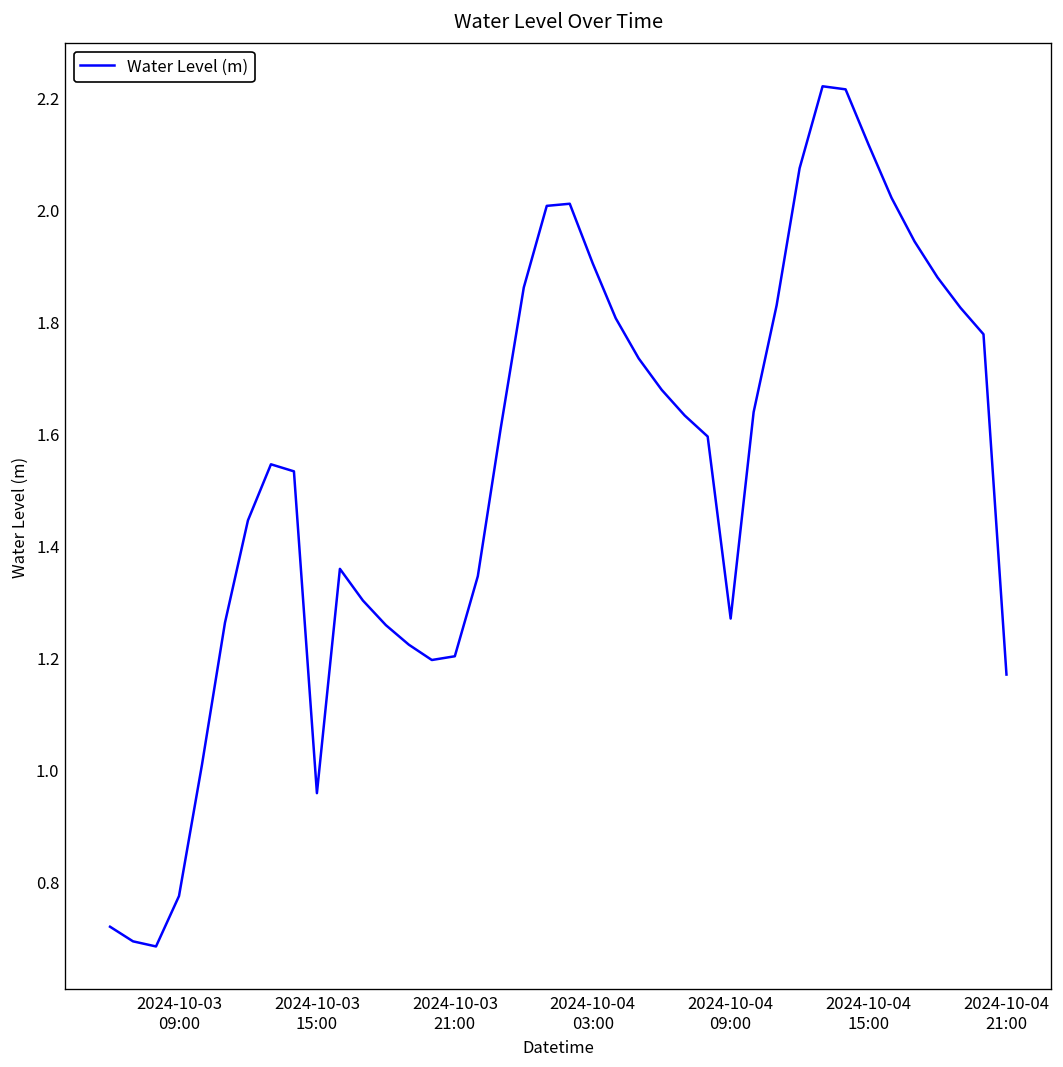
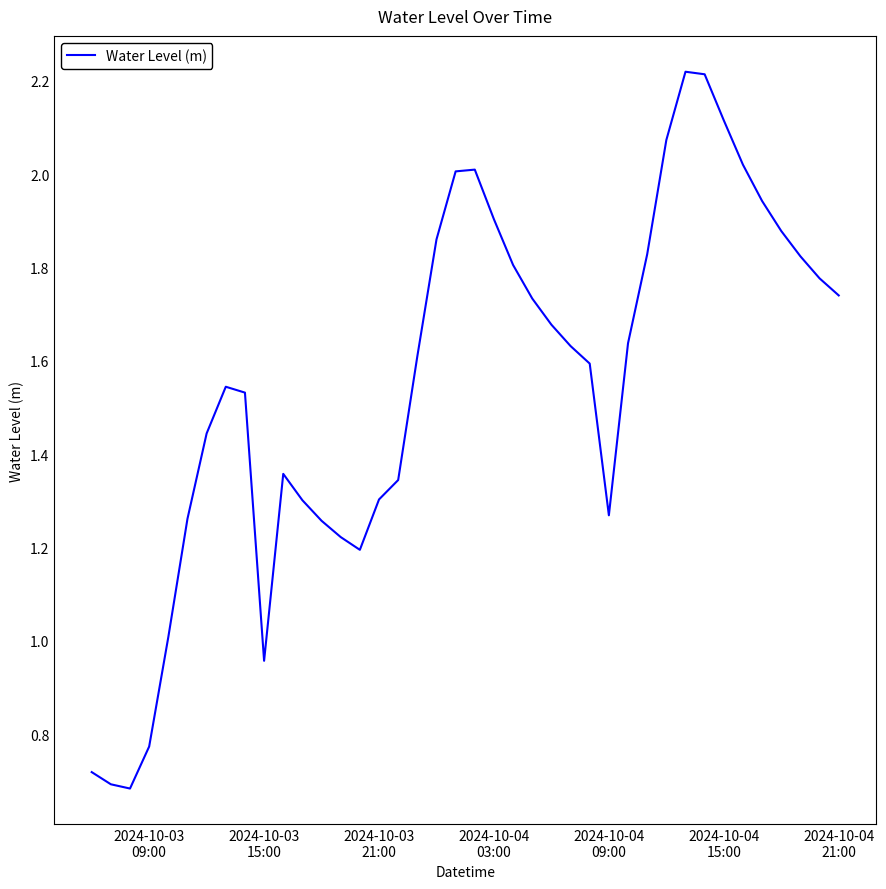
2024-10-03 21:00: 1.20 -> 1.30
2024-10-04 21:00: 1.17 -> 1.74
